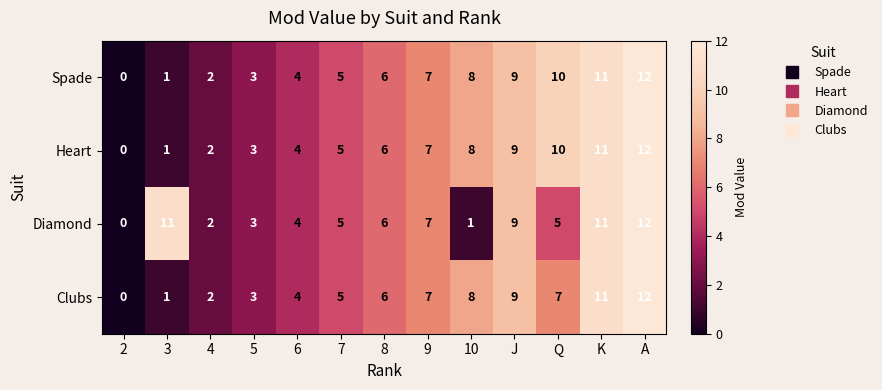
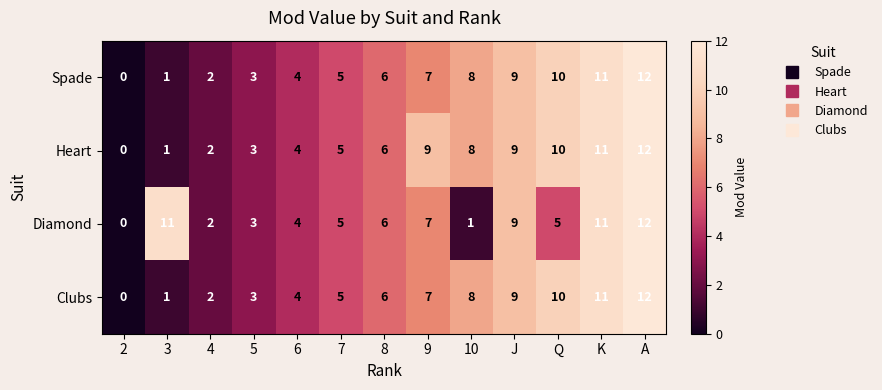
Heart, 9: 7 -> 9
Clubs, Q: 7 -> 10
